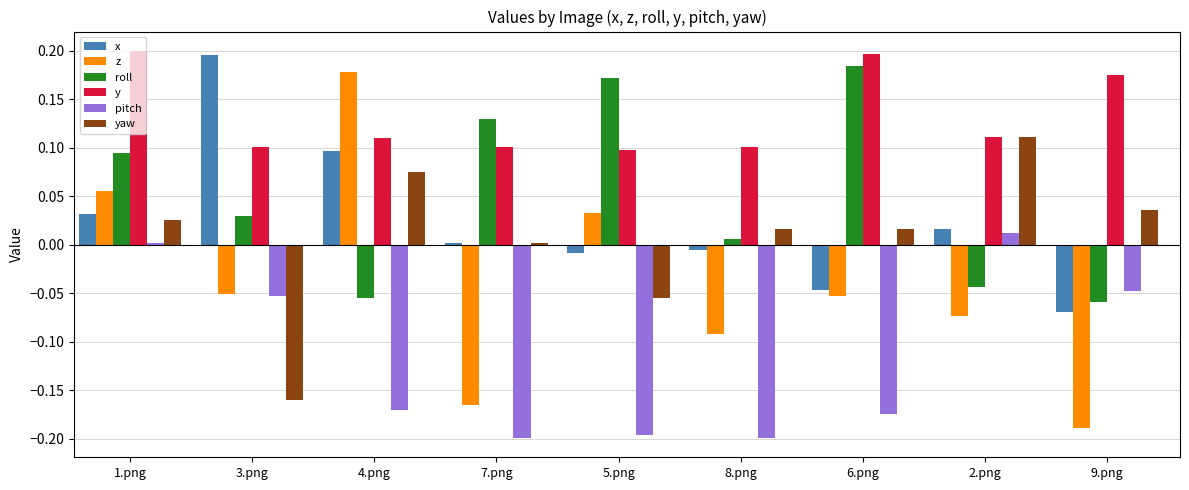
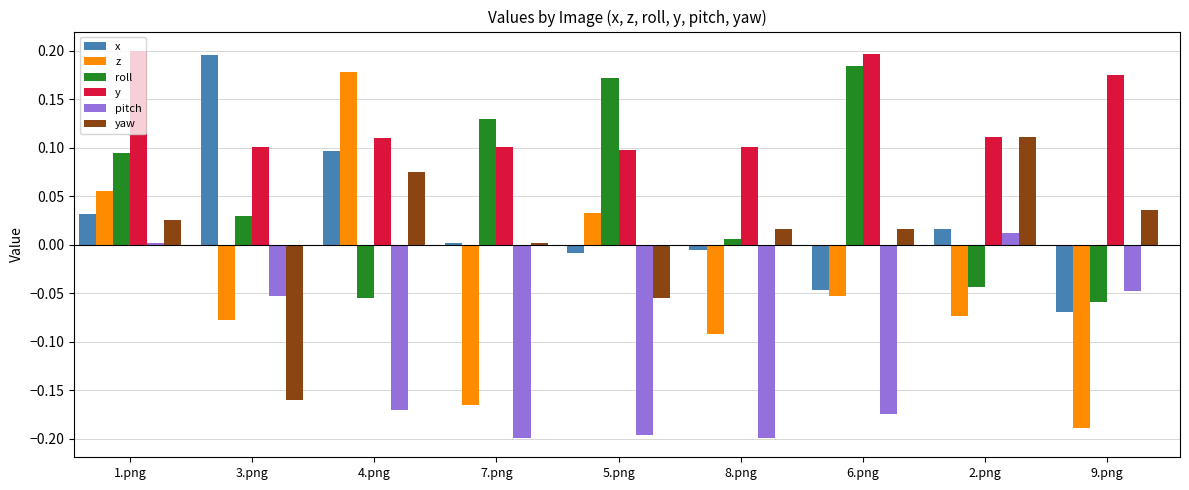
z, 3.png: -0.05 -> -0.08
